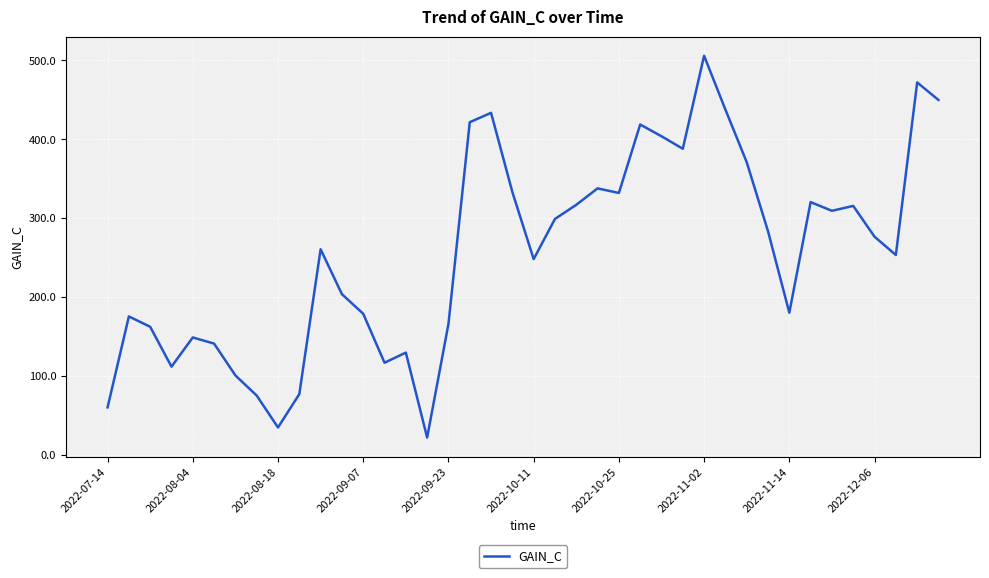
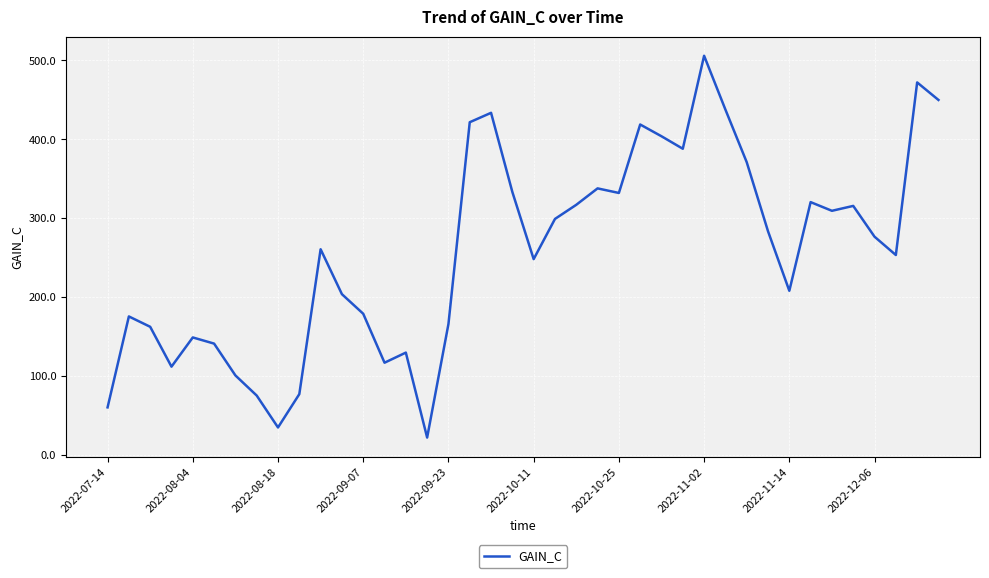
2022-11-14: 180 -> 210
